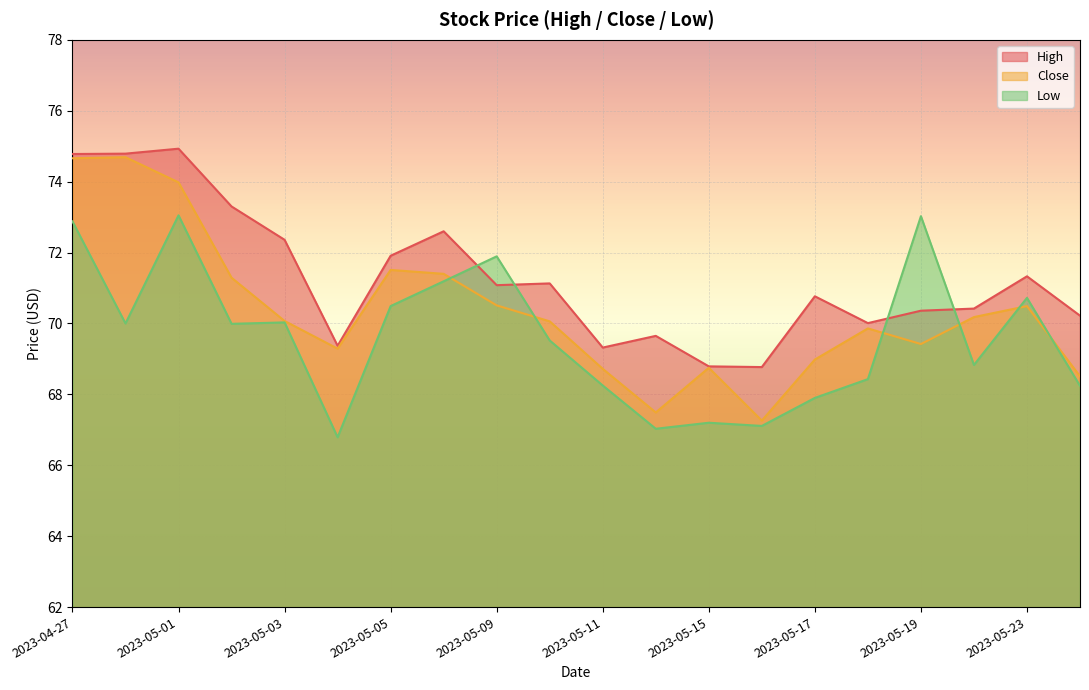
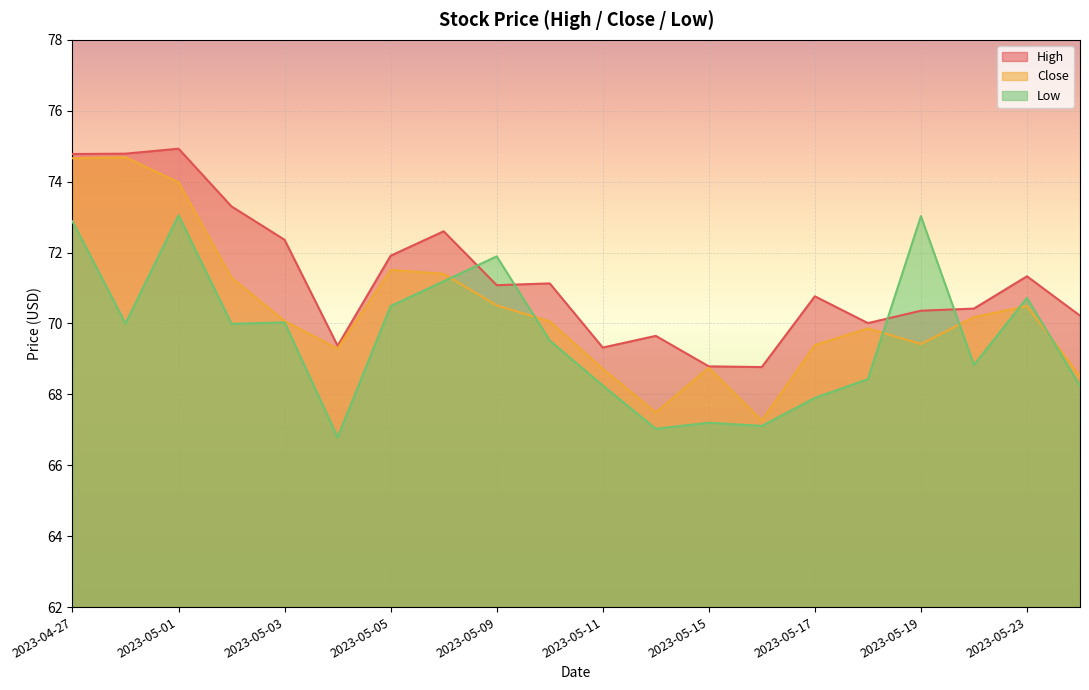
Close, 2023-05-17: 69.0 -> 69.4
